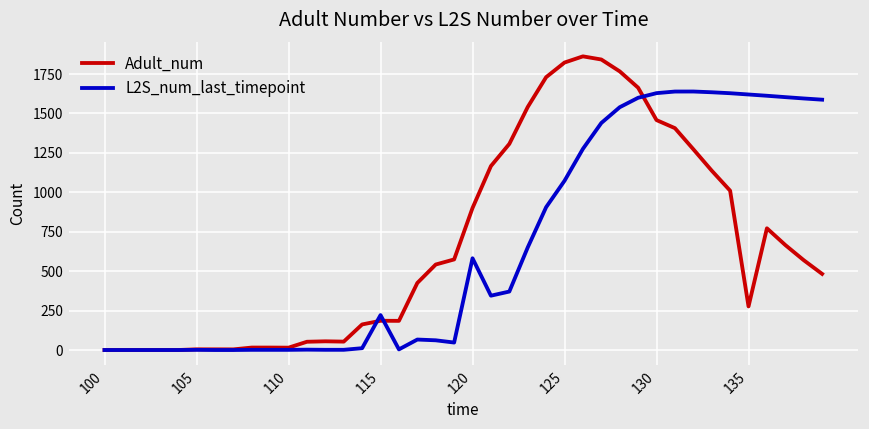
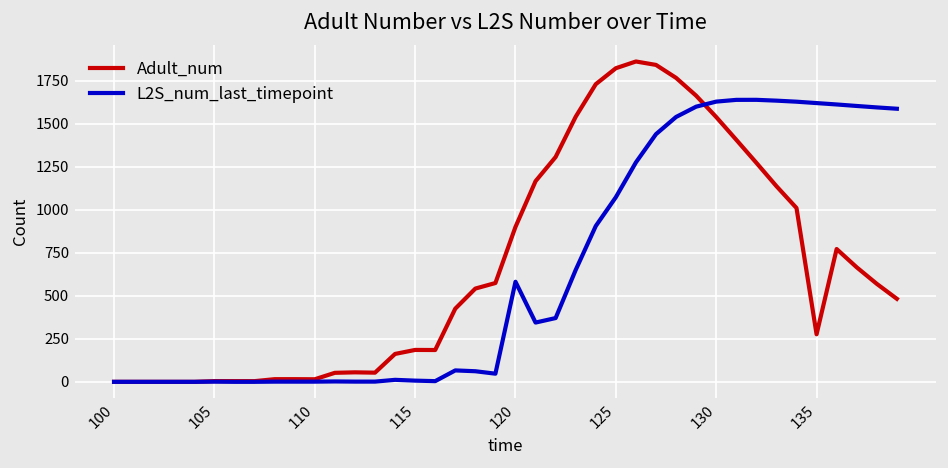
L2S_num_last_timepoint, 115: 220 -> 10
Adult_num, 130: 1460 -> 1540
